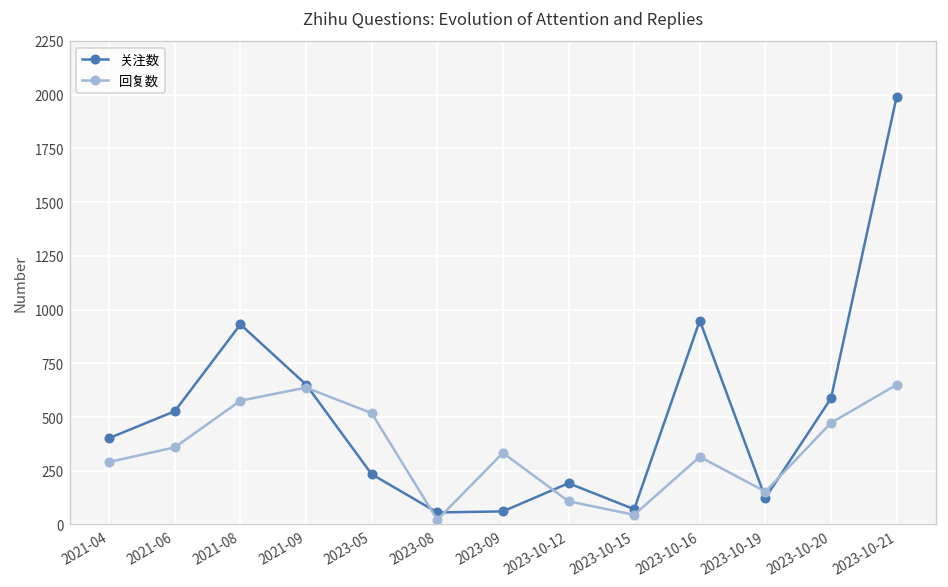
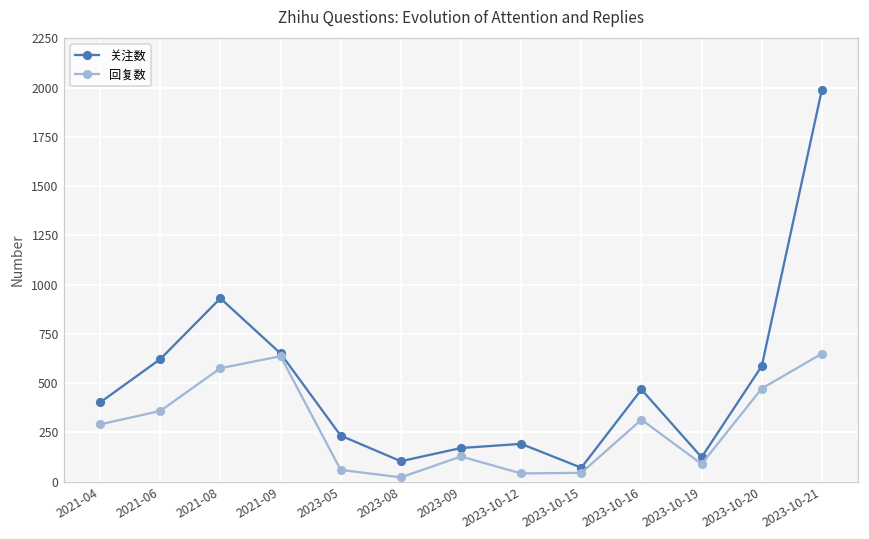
关注数, 2021-06: 530 -> 620
回复数, 2023-05: 520 -> 60
关注数, 2023-08: 60 -> 100
关注数, 2023-09: 60 -> 170
回复数, 2023-09: 330 -> 130
回复数, 2023-10-12: 110 -> 40
关注数, 2023-10-16: 950 -> 470
回复数, 2023-10-19: 150 -> 90
